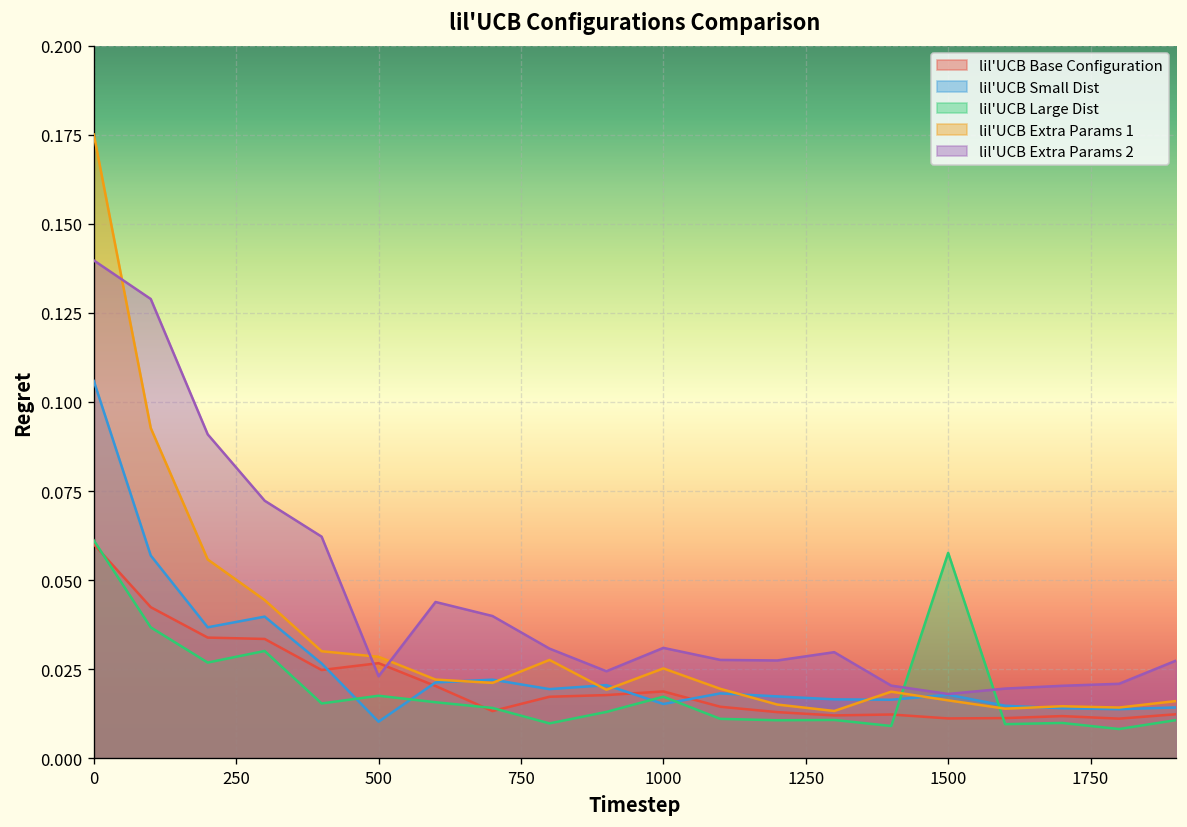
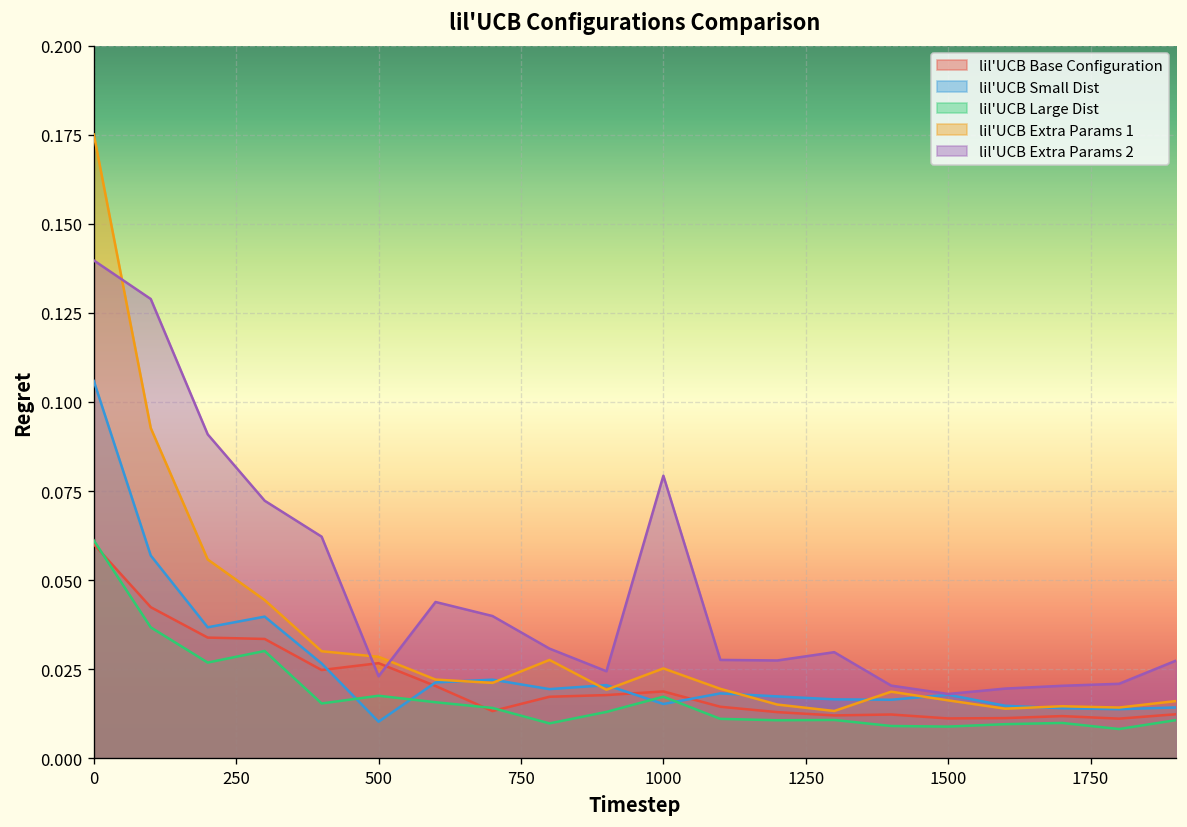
lil'UCB Extra Params 2, 1000: 0.031 -> 0.079
lil'UCB Large Dist, 1500: 0.058 -> 0.009
